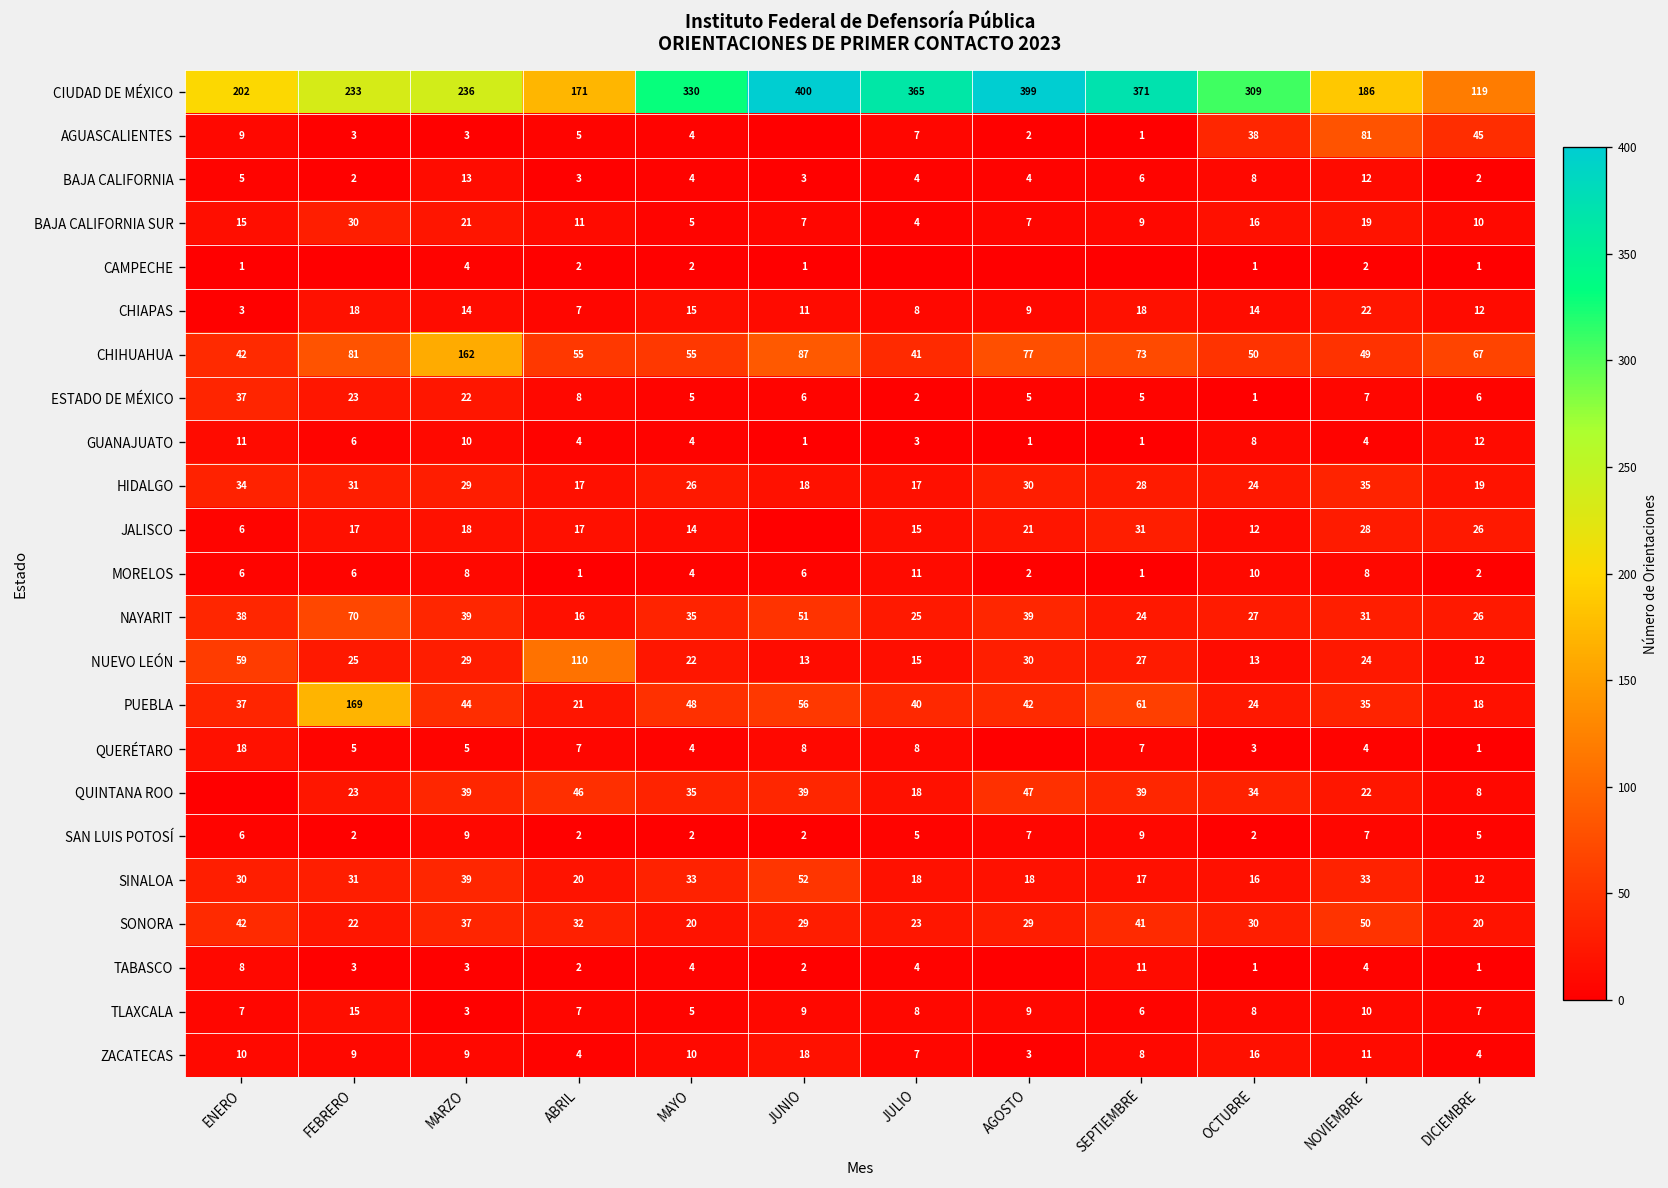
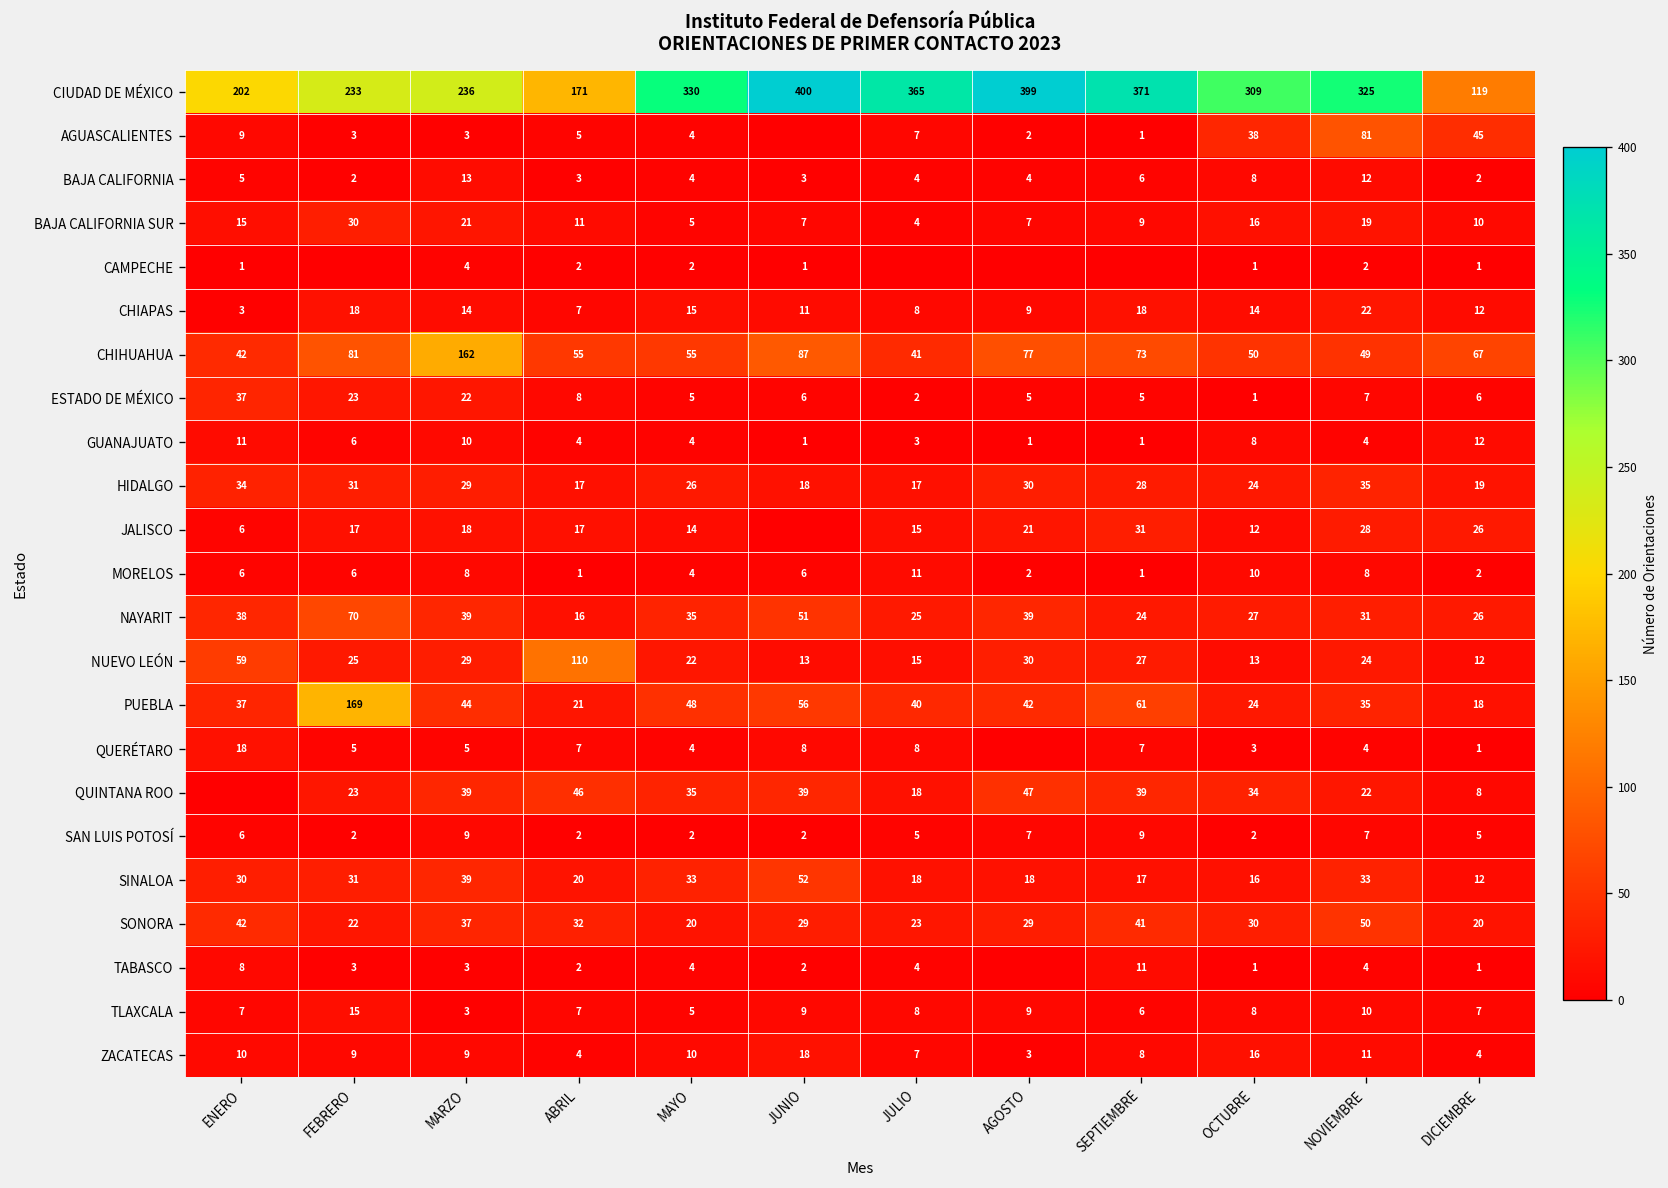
CIUDAD DE MÉXICO, NOVIEMBRE: 186 -> 325
